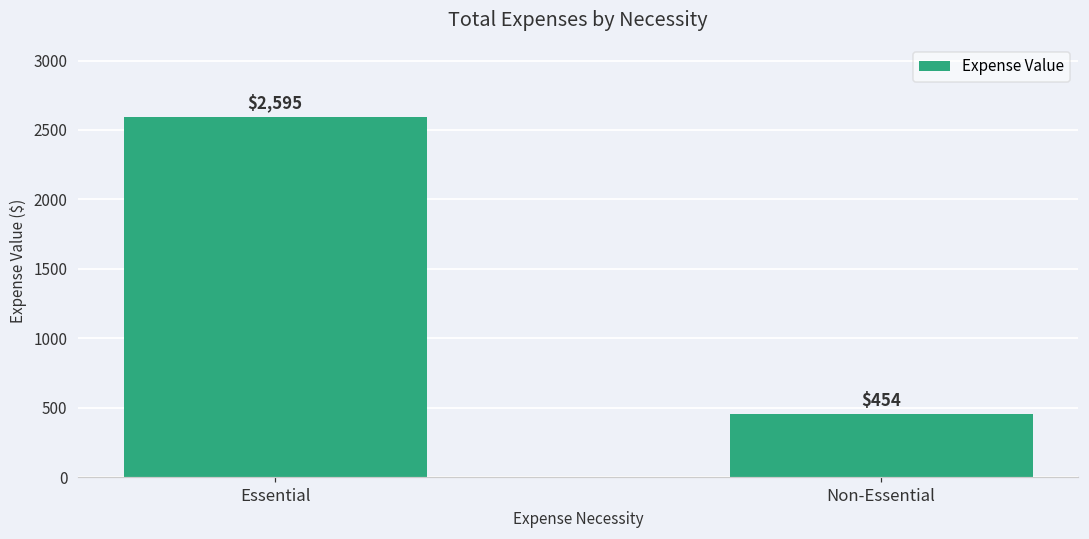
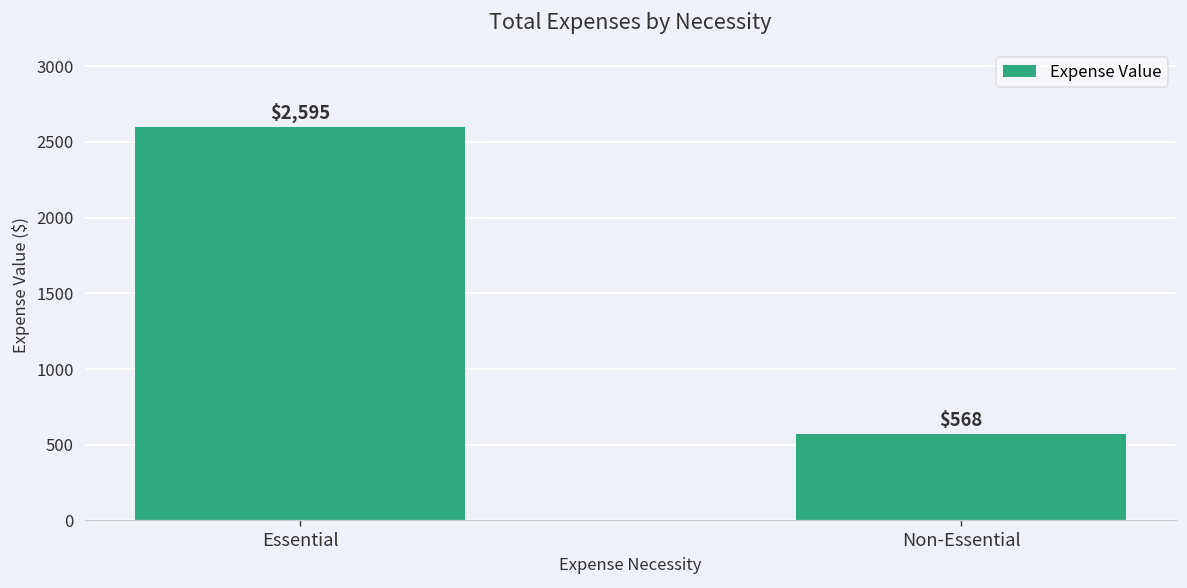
Non-Essential: $454 -> $568
